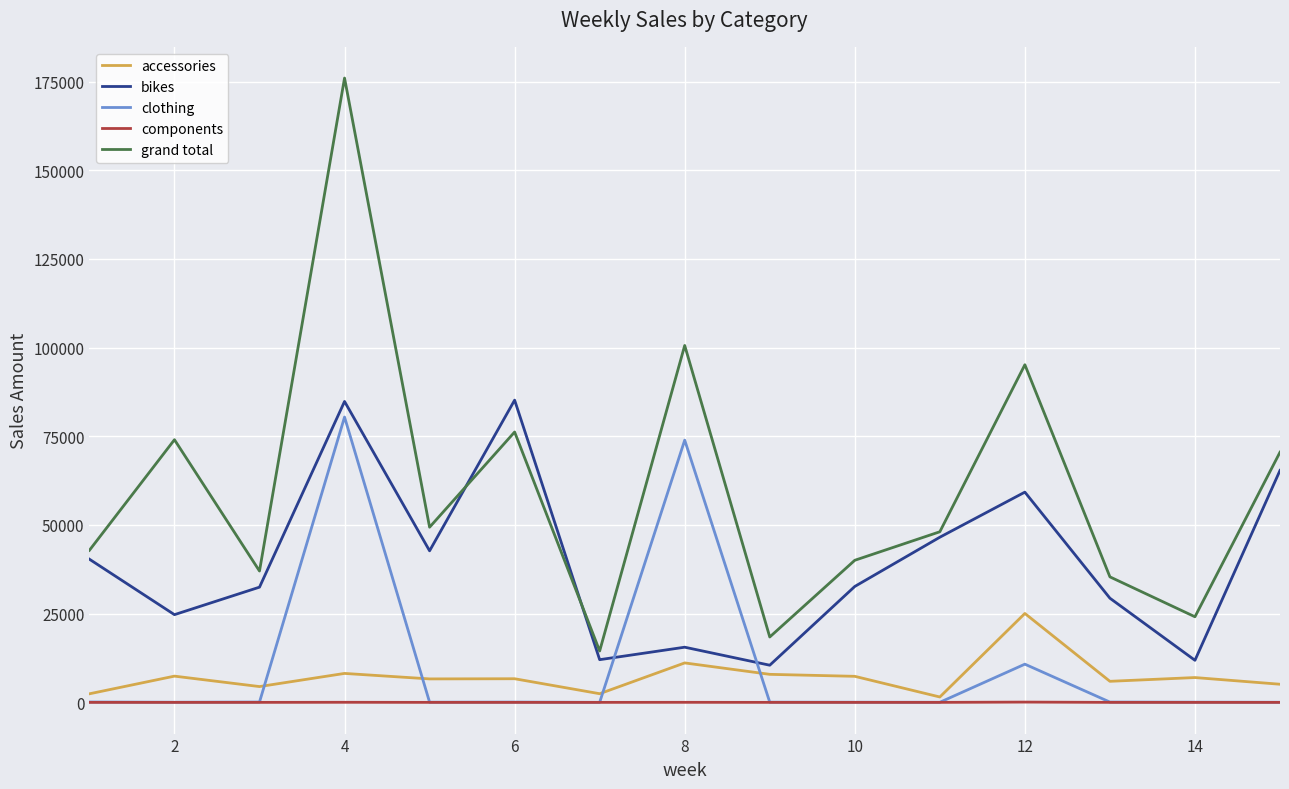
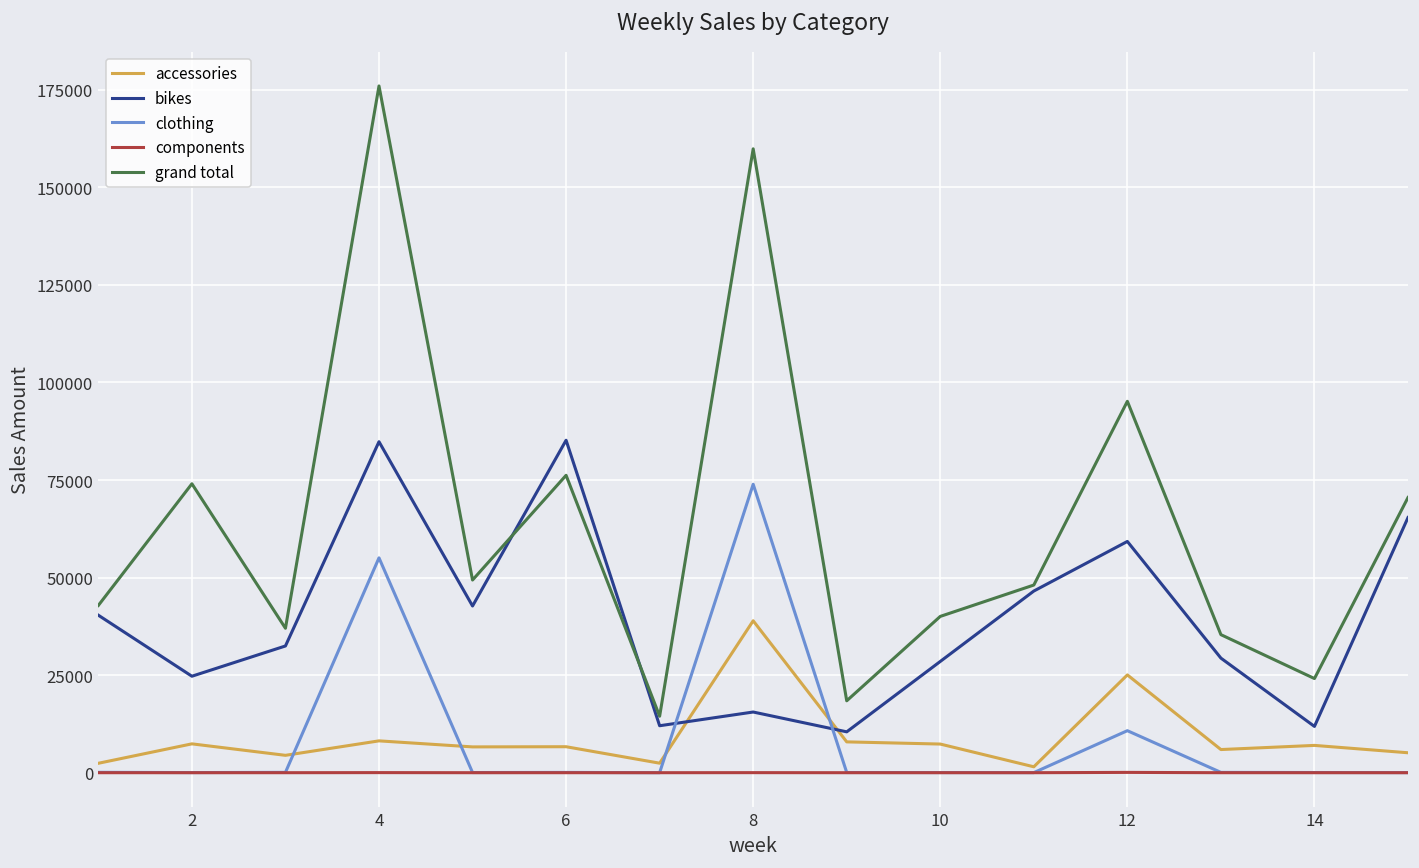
clothing, 4: 80000 -> 55000
accessories, 8: 11000 -> 39000
grand total, 8: 101000 -> 160000
bikes, 10: 33000 -> 29000
